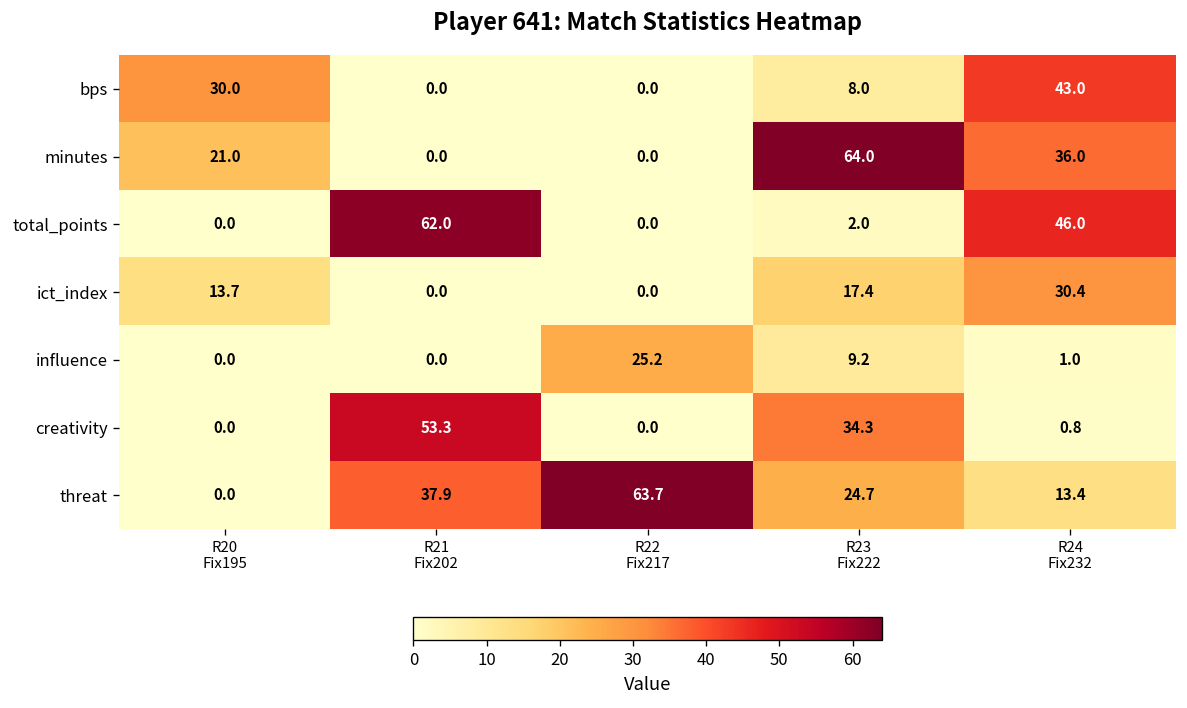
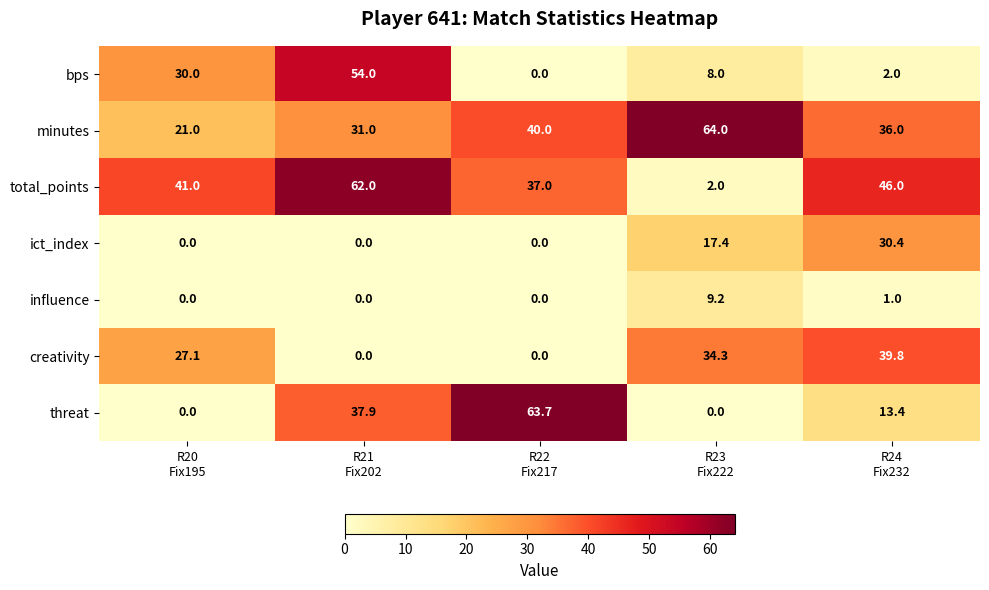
bps, R21 Fix202: 0.0 -> 54.0
bps, R24 Fix232: 43.0 -> 2.0
minutes, R21 Fix202: 0.0 -> 31.0
minutes, R22 Fix217: 0.0 -> 40.0
total_points, R20 Fix195: 0.0 -> 41.0
total_points, R22 Fix217: 0.0 -> 37.0
ict_index, R20 Fix195: 13.7 -> 0.0
influence, R22 Fix217: 25.2 -> 0.0
creativity, R20 Fix195: 0.0 -> 27.1
creativity, R21 Fix202: 53.3 -> 0.0
creativity, R24 Fix232: 0.8 -> 39.8
threat, R23 Fix222: 24.7 -> 0.0
